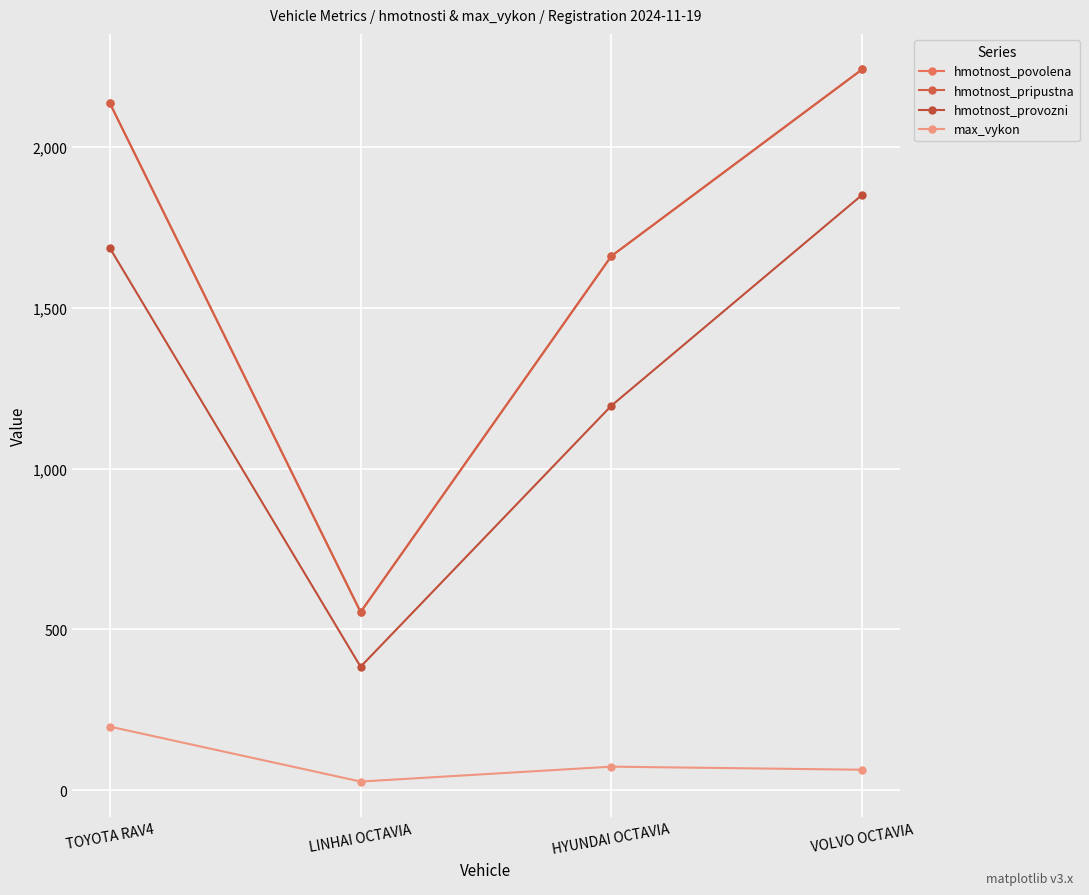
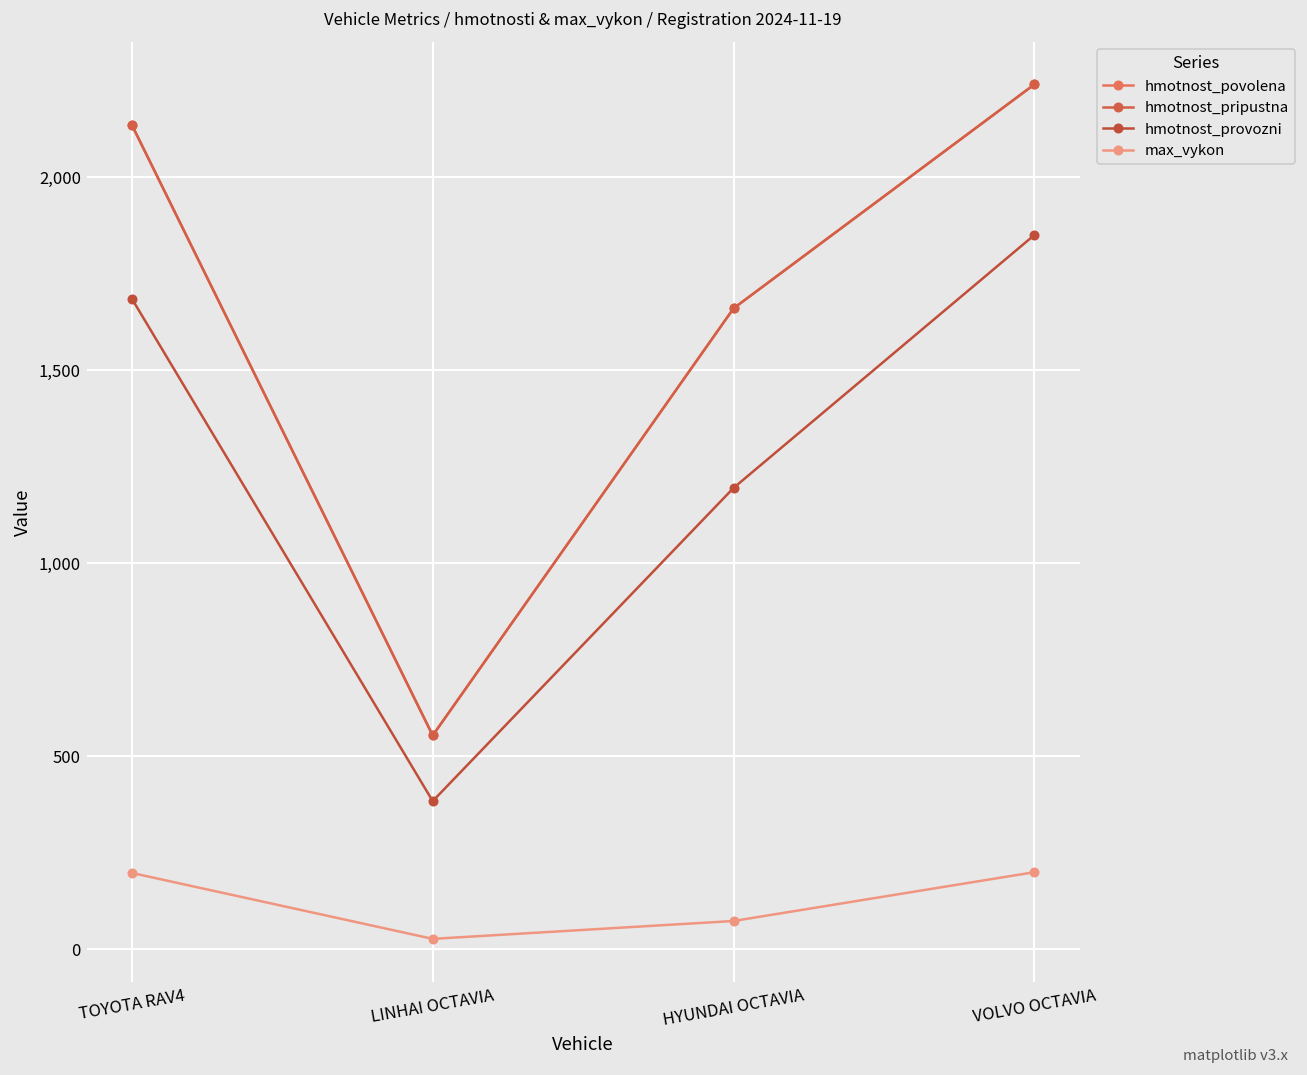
max_vykon, VOLVO OCTAVIA: 60 -> 200
